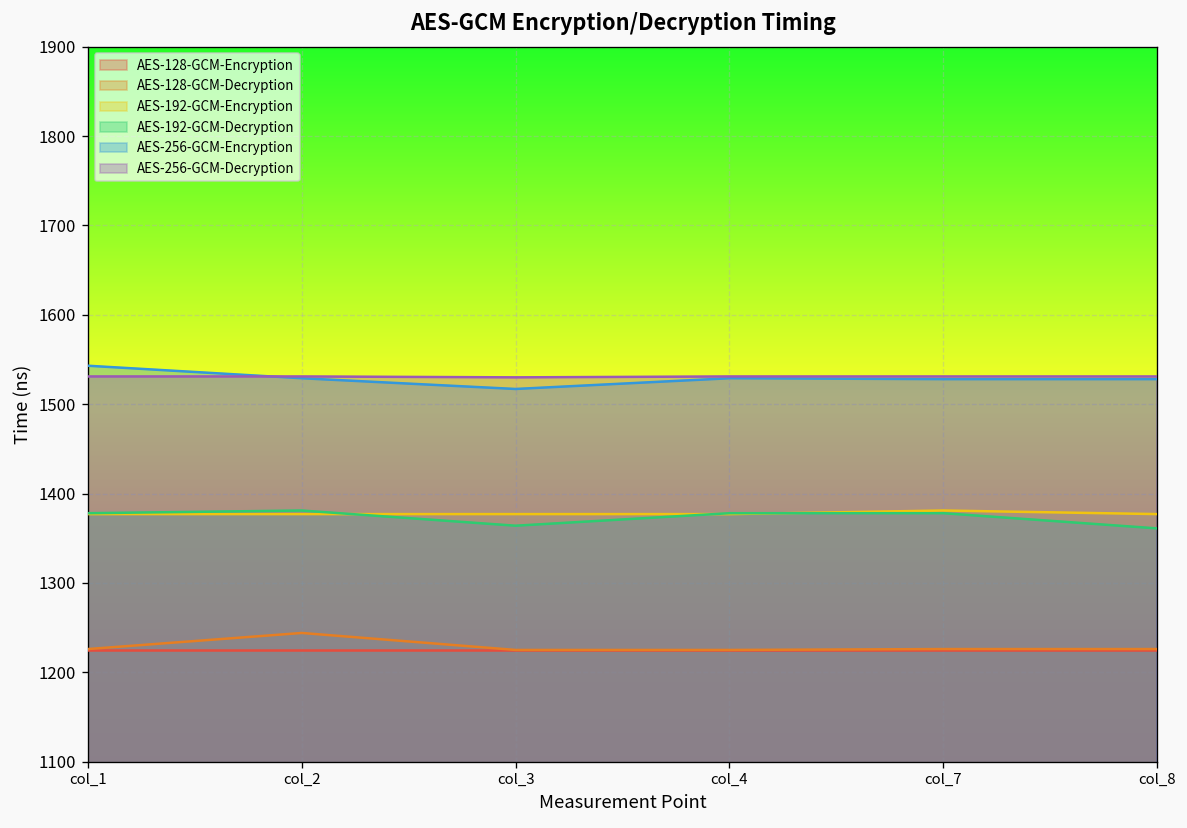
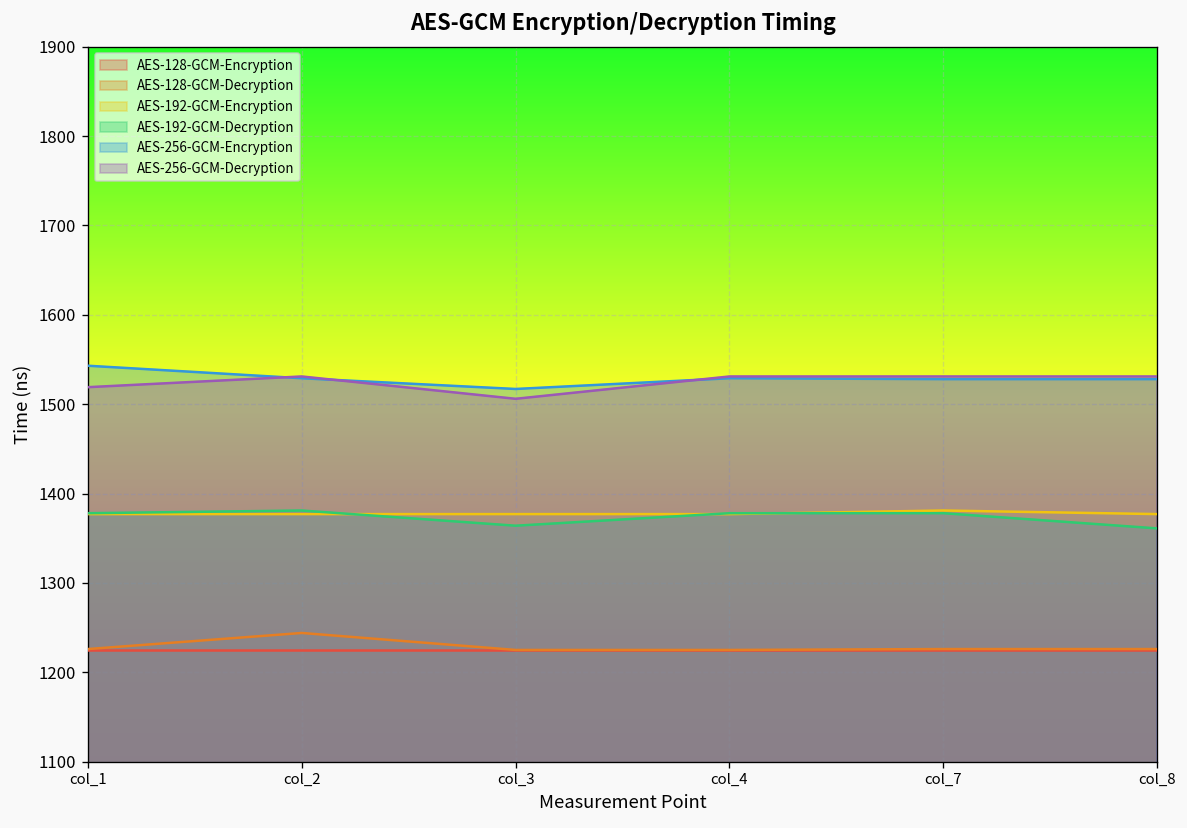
AES-256-GCM-Decryption, col_1: 1530 -> 1520
AES-256-GCM-Decryption, col_3: 1530 -> 1510
